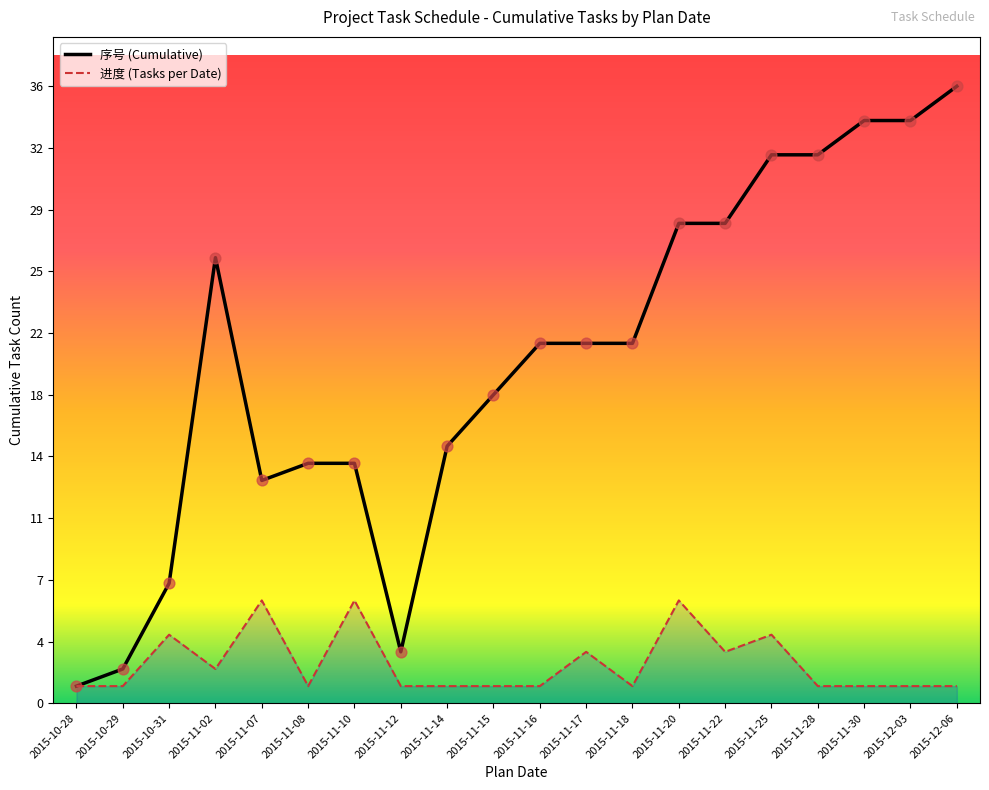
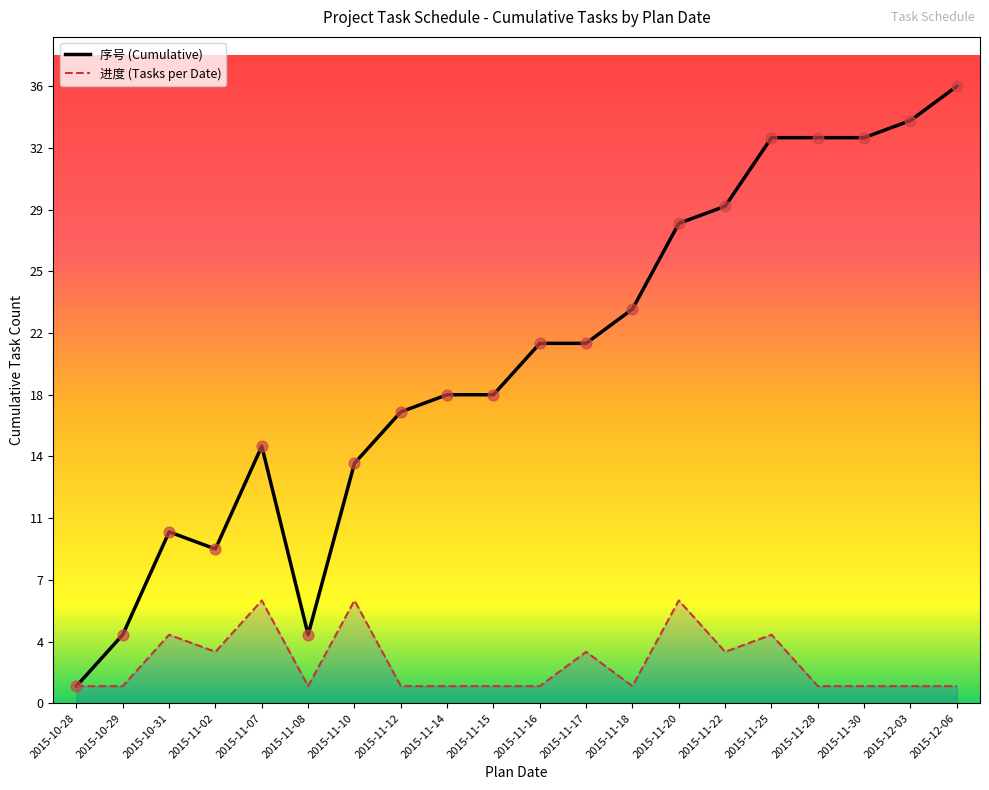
序号 (Cumulative), 2015-10-29: 2 -> 4
序号 (Cumulative), 2015-10-31: 7 -> 10
序号 (Cumulative), 2015-11-02: 26 -> 9
进度 (Tasks per Date), 2015-11-02: 2 -> 3
序号 (Cumulative), 2015-11-07: 13 -> 15
序号 (Cumulative), 2015-11-08: 14 -> 4
序号 (Cumulative), 2015-11-12: 3 -> 17
序号 (Cumulative), 2015-11-14: 15 -> 18
序号 (Cumulative), 2015-11-18: 21 -> 23
序号 (Cumulative), 2015-11-22: 28 -> 29
序号 (Cumulative), 2015-11-25: 32 -> 33
序号 (Cumulative), 2015-11-28: 32 -> 33
序号 (Cumulative), 2015-11-30: 34 -> 33
